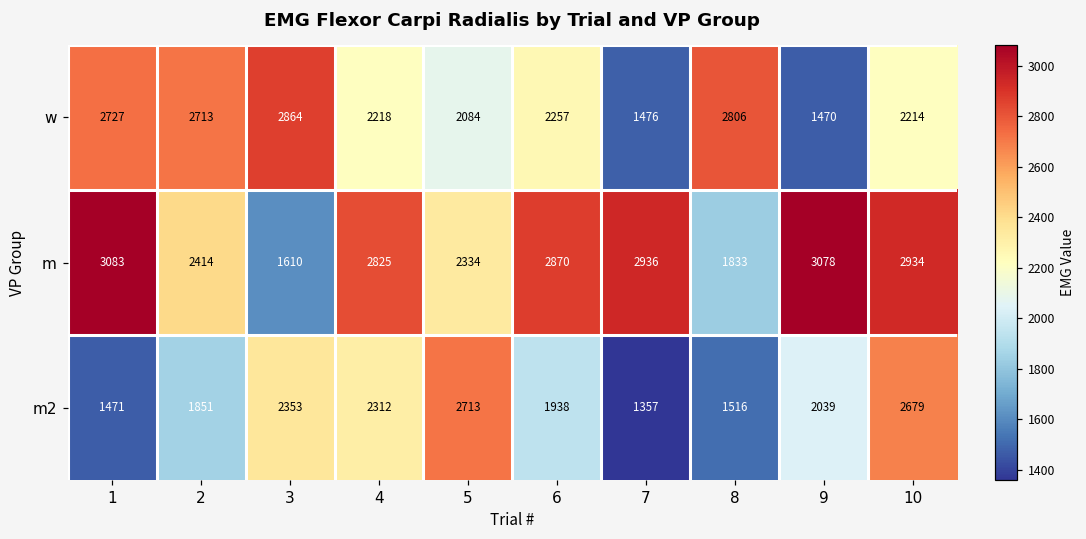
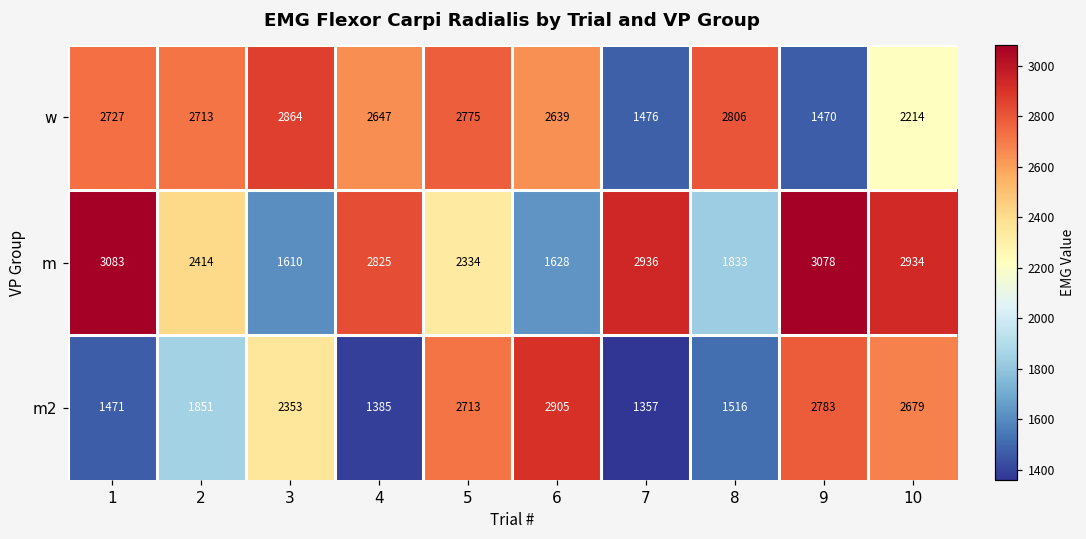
w, 4: 2218 -> 2647
w, 5: 2084 -> 2775
w, 6: 2257 -> 2639
m, 6: 2870 -> 1628
m2, 4: 2312 -> 1385
m2, 6: 1938 -> 2905
m2, 9: 2039 -> 2783
